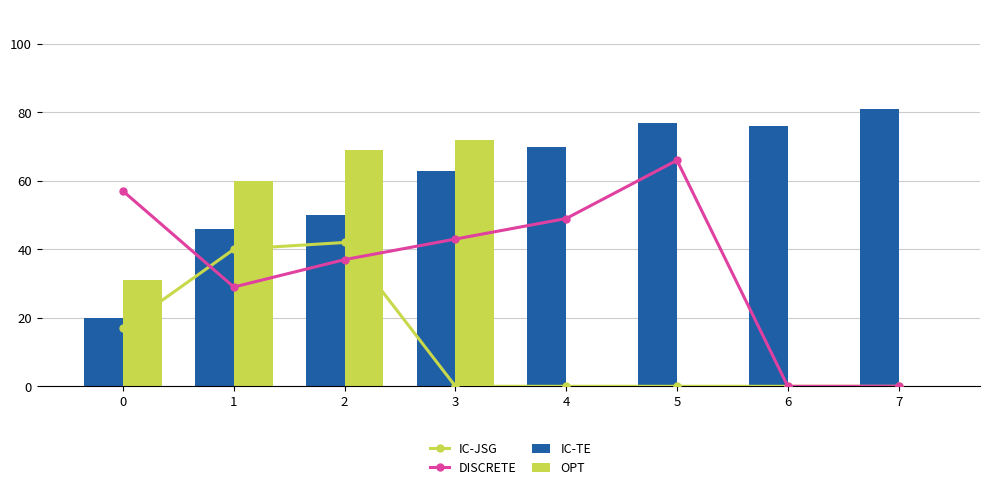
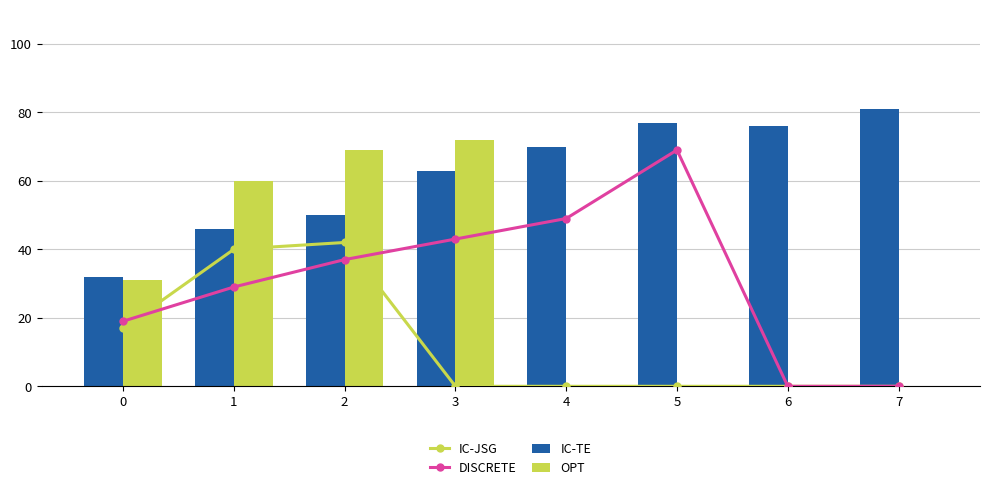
IC-TE, 0: 20 -> 32
DISCRETE, 0: 57 -> 19
DISCRETE, 5: 66 -> 69
